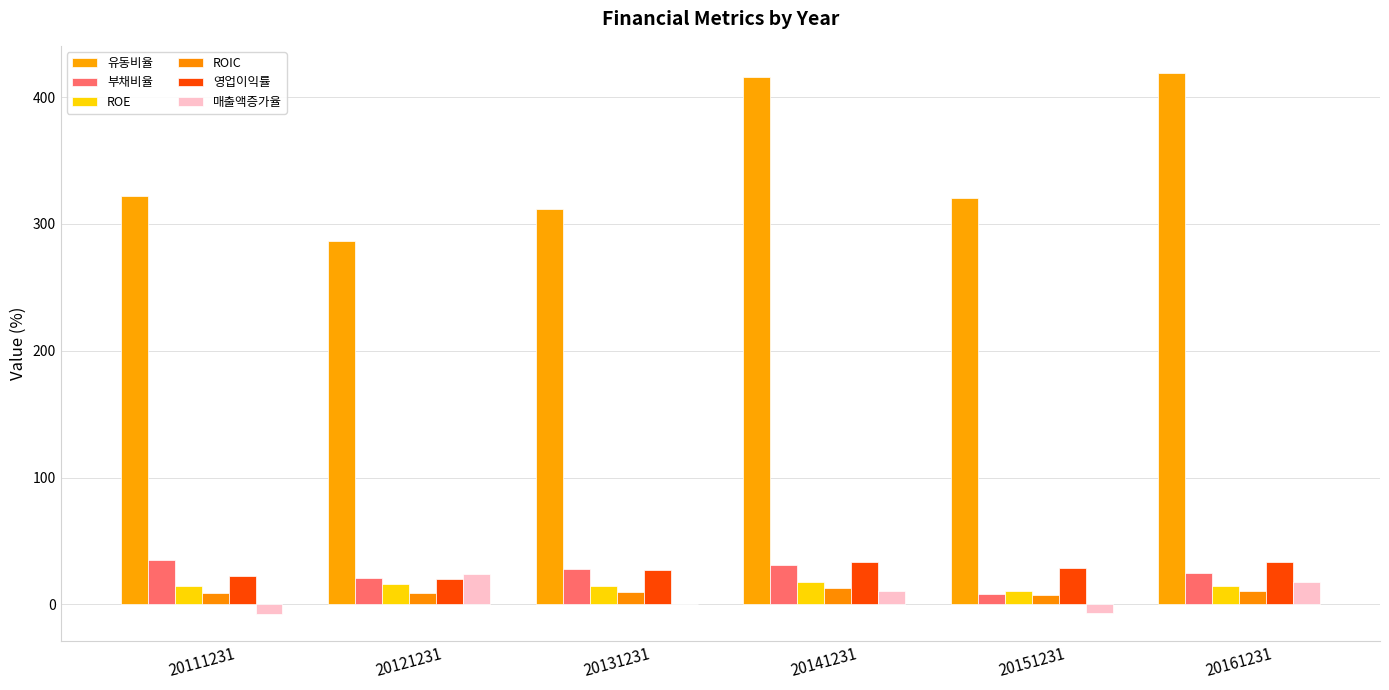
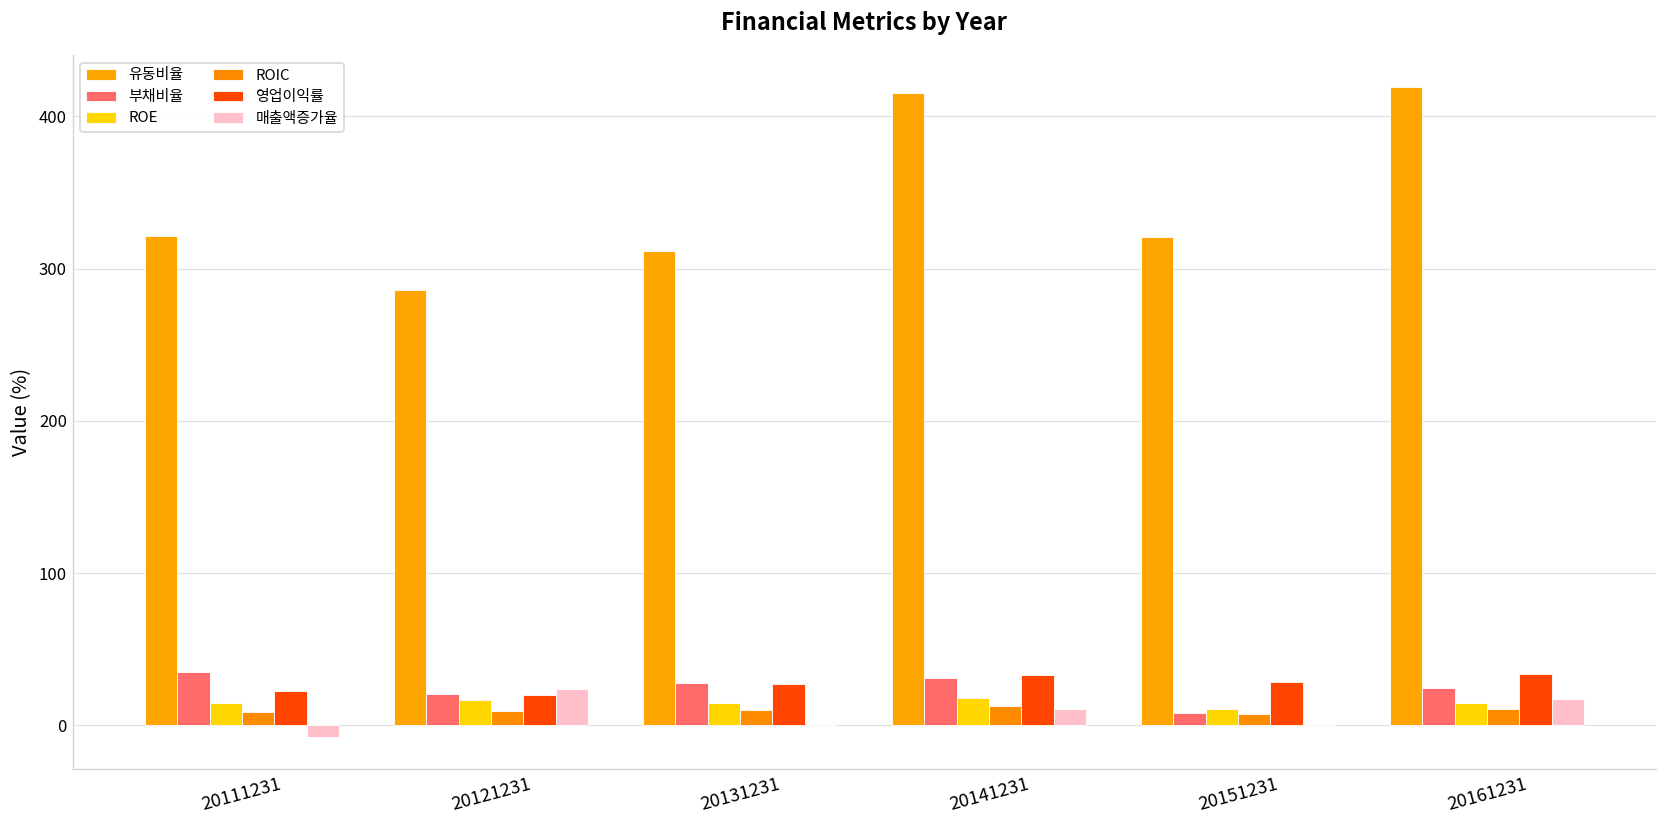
매출액증가율, 20151231: -7 -> 0
